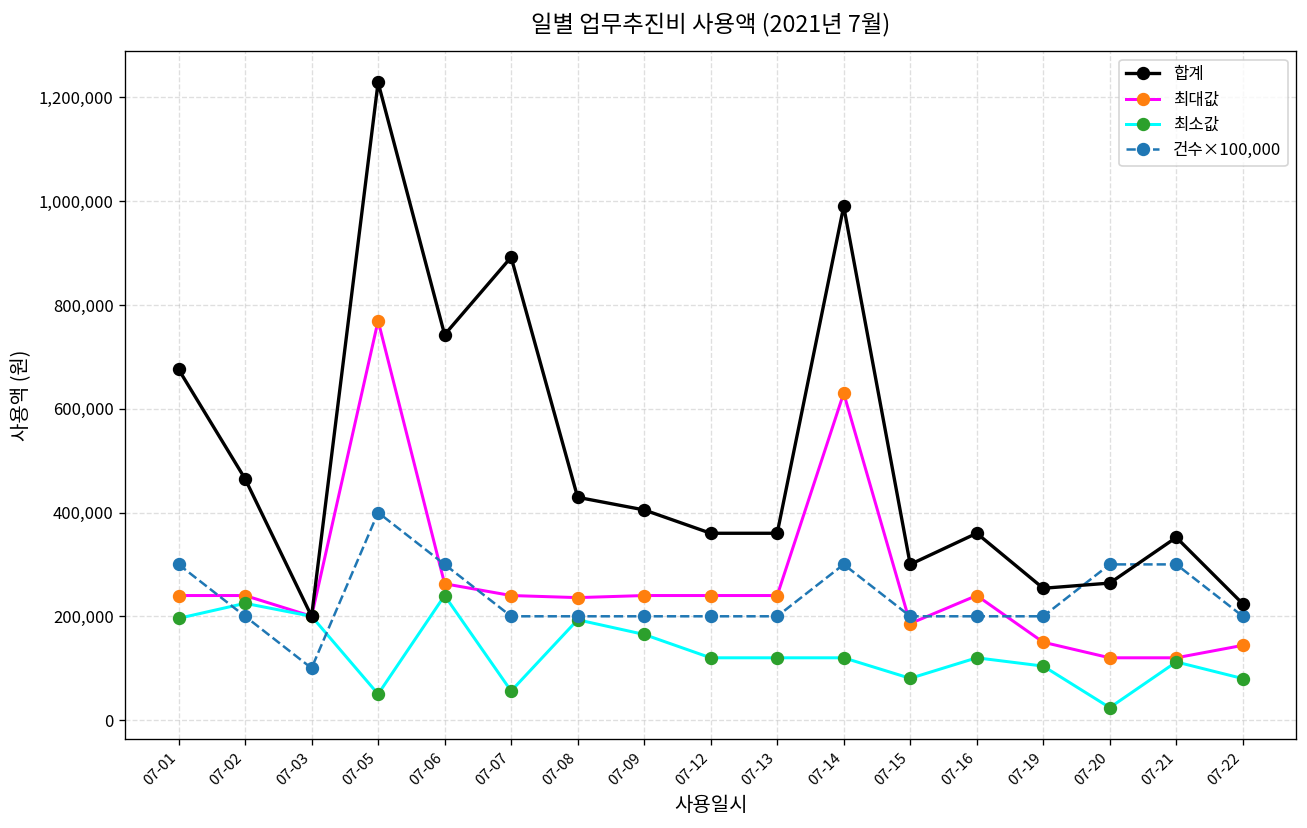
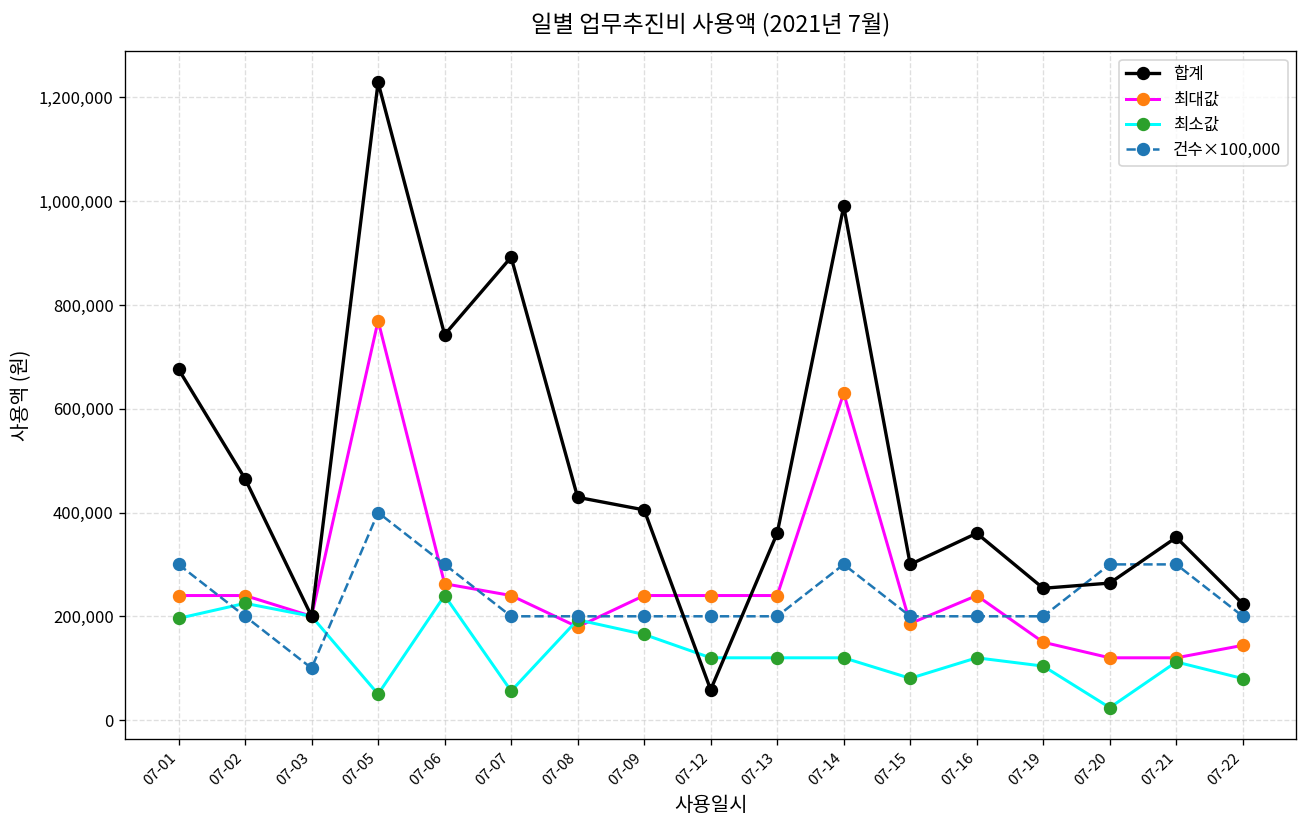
최대값, 07-08: 240,000 -> 180,000
합계, 07-12: 360,000 -> 60,000
